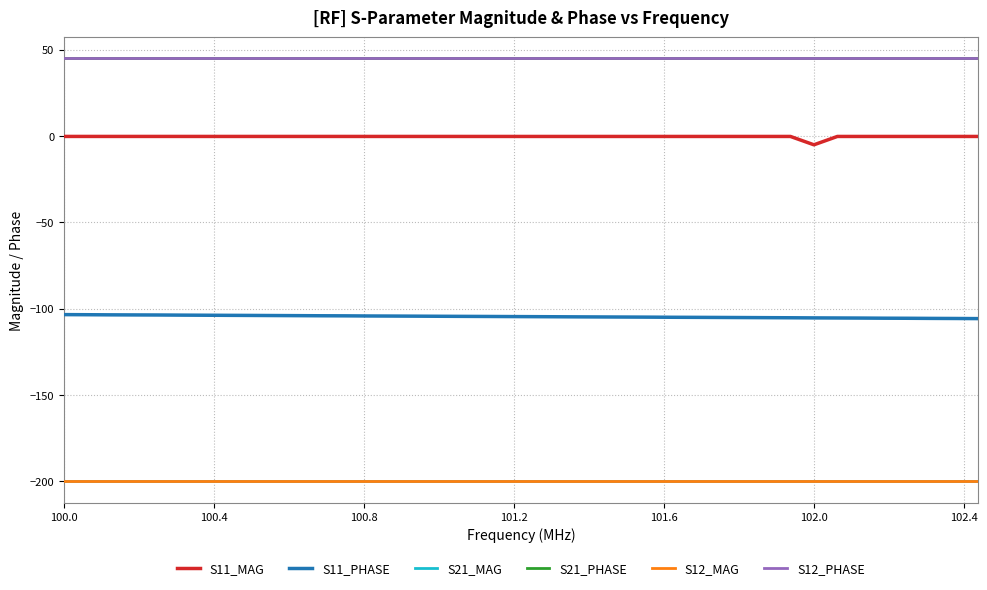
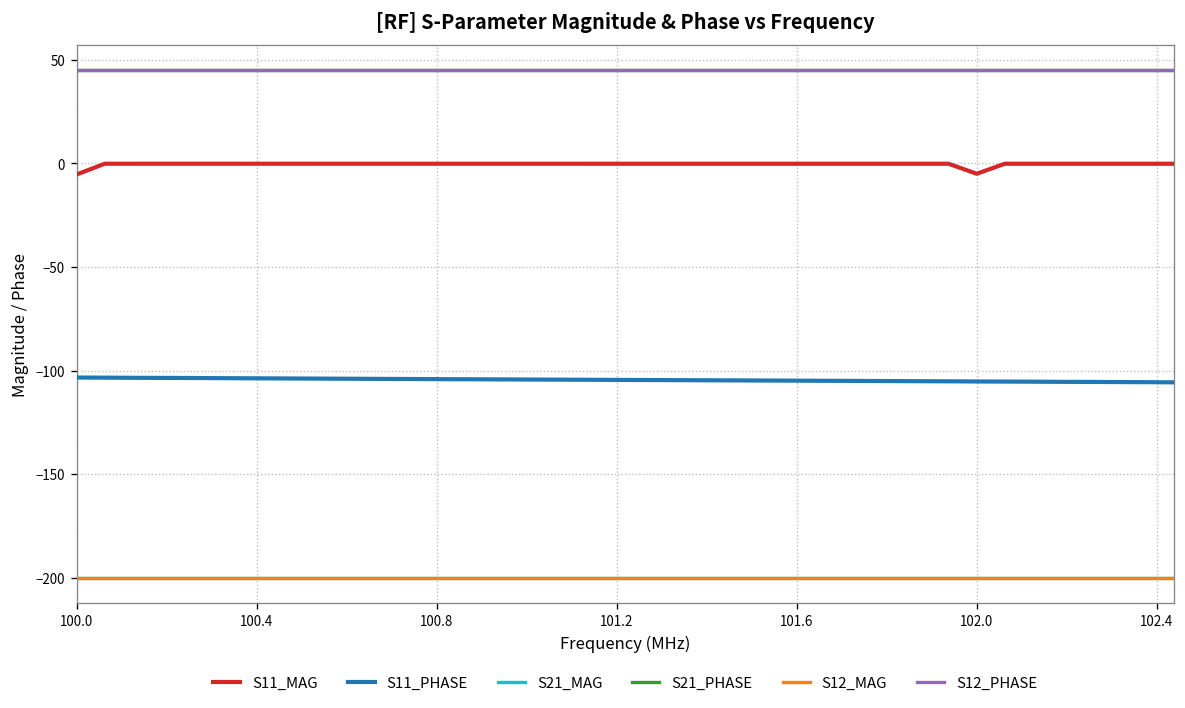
S11_MAG, 100.0: 0 -> -5
